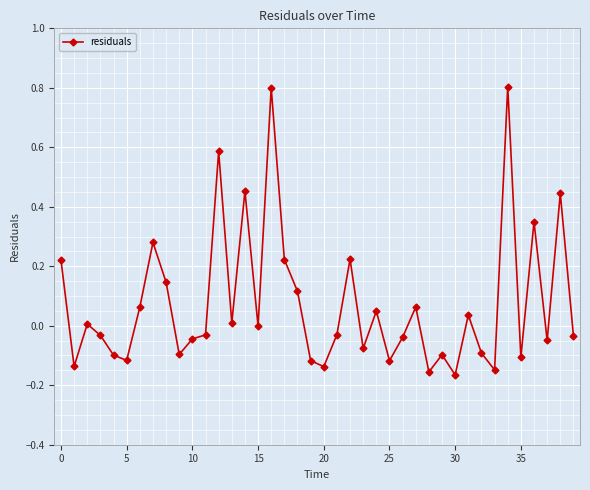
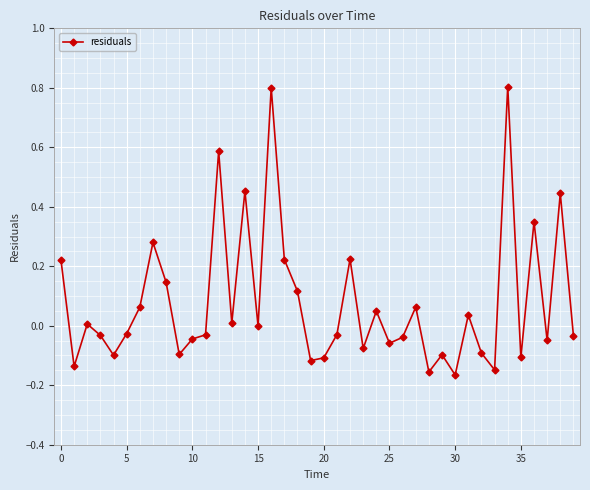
5: -0.12 -> -0.03
20: -0.14 -> -0.11
25: -0.12 -> -0.06
